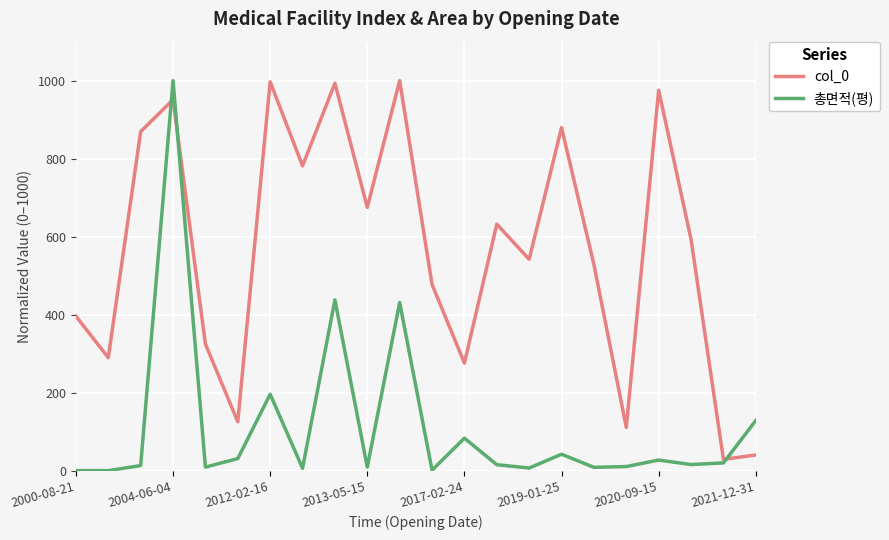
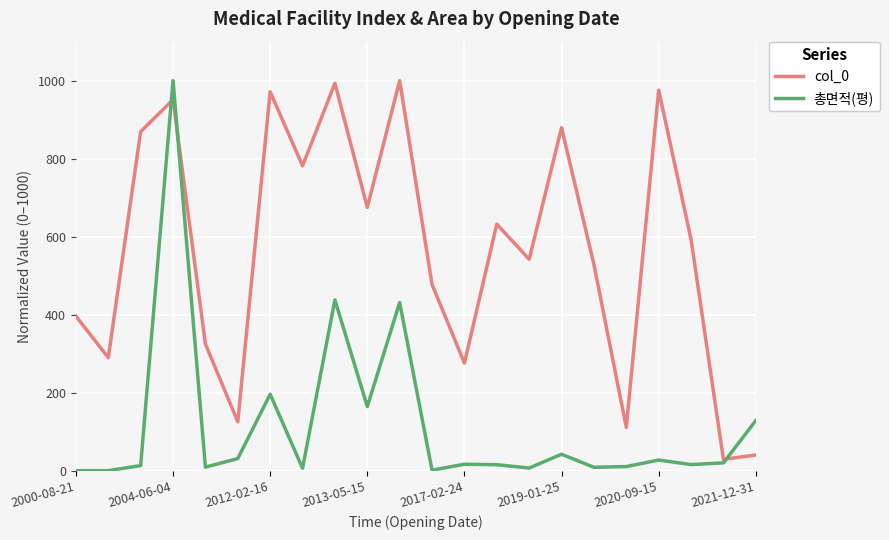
col_0, 2012-02-16: 1000 -> 970
총면적(평), 2013-05-15: 10 -> 160
총면적(평), 2017-02-24: 80 -> 20
